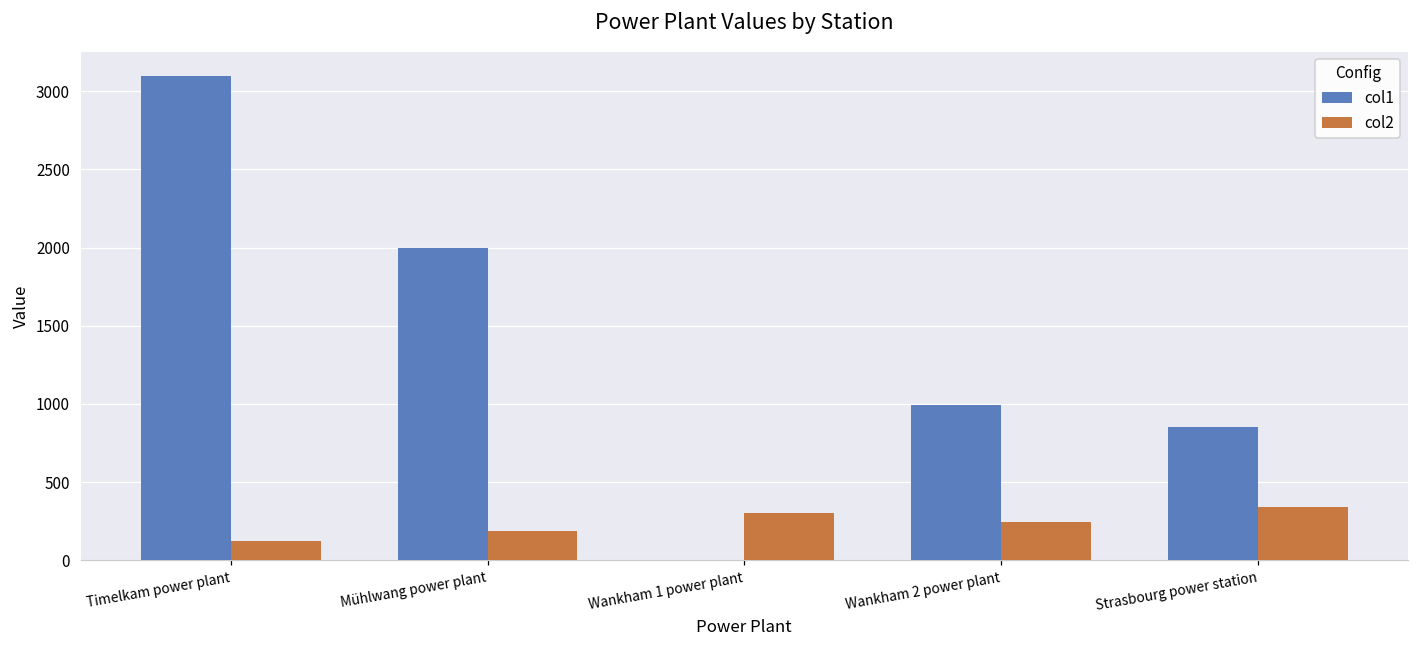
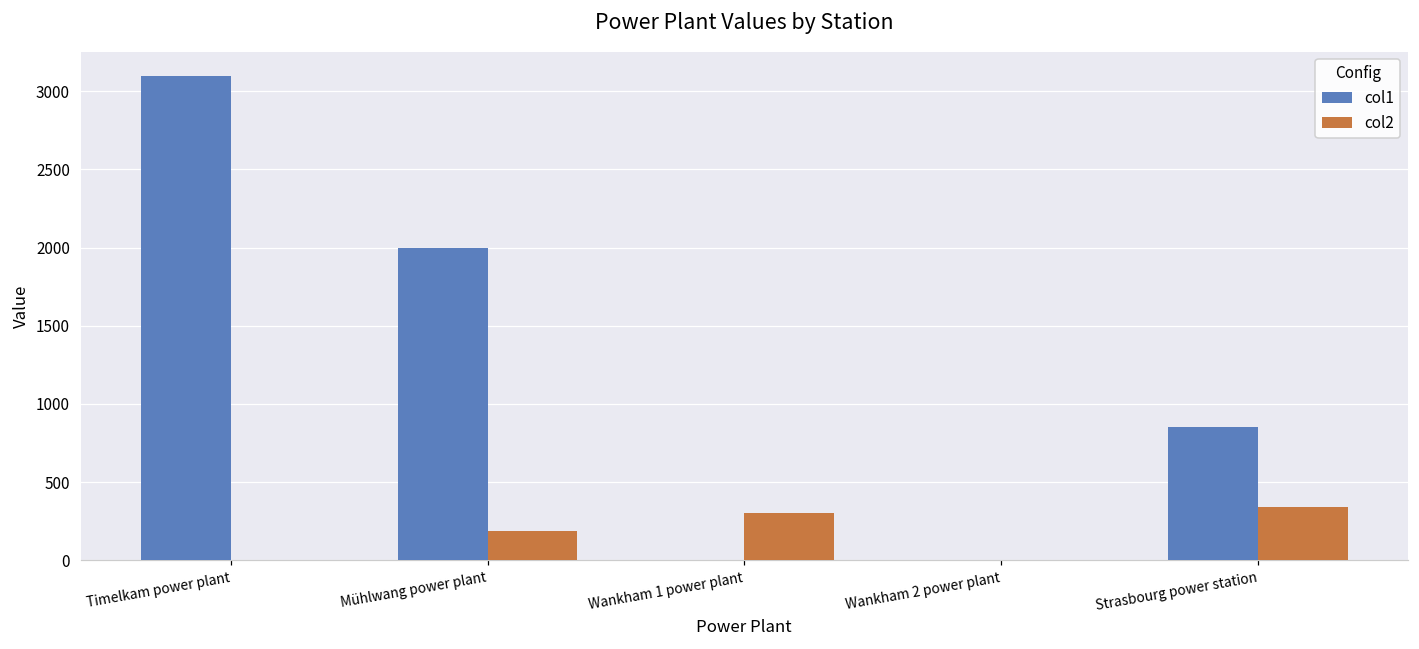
col2, Timelkam power plant: 120 -> 0
col1, Wankham 2 power plant: 990 -> 0
col2, Wankham 2 power plant: 240 -> 0
